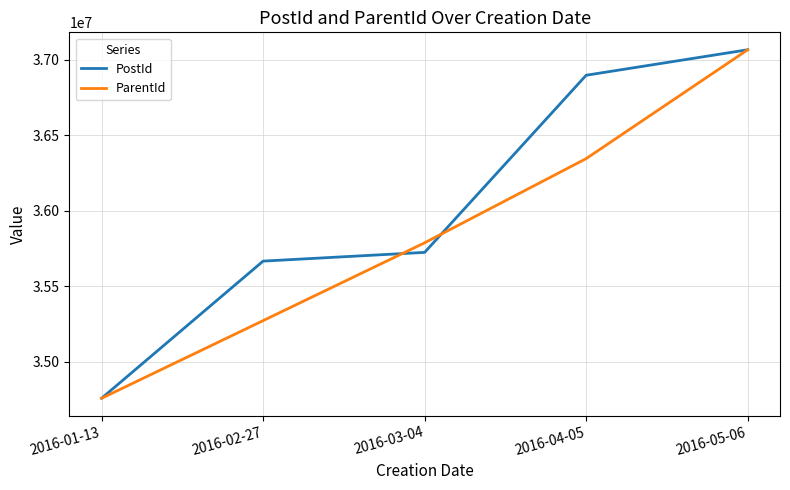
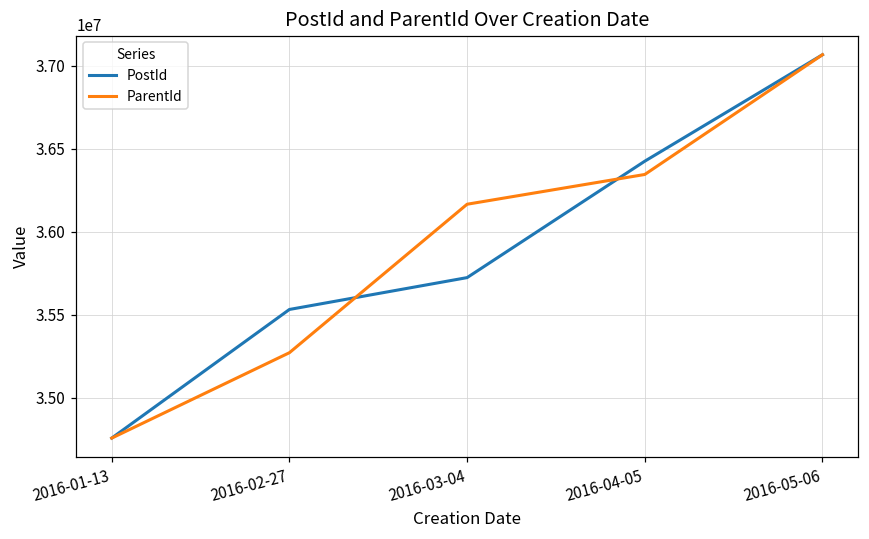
PostId, 2016-02-27: 35670000 -> 35530000
ParentId, 2016-03-04: 35790000 -> 36170000
PostId, 2016-04-05: 36900000 -> 36420000
